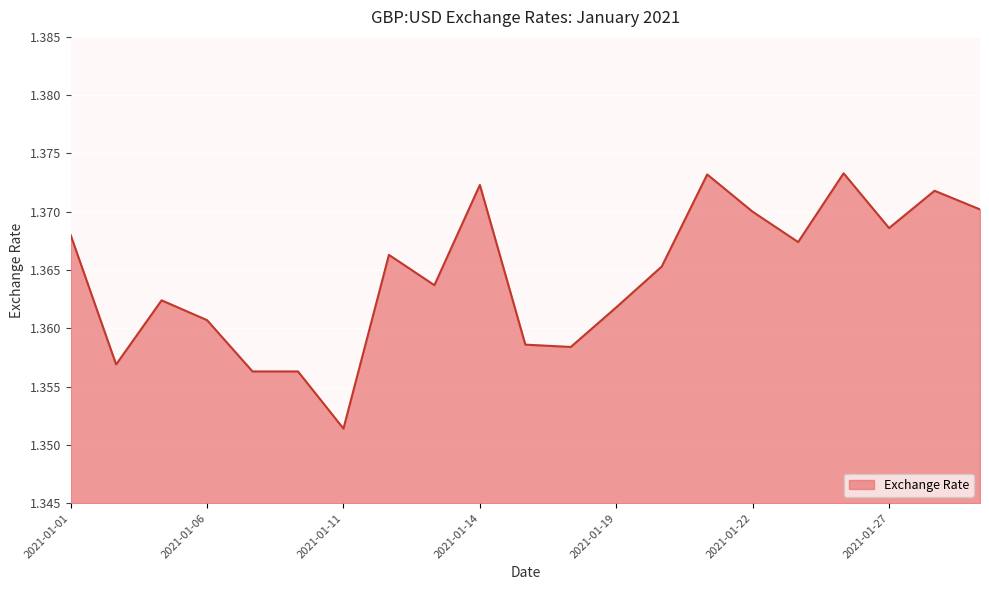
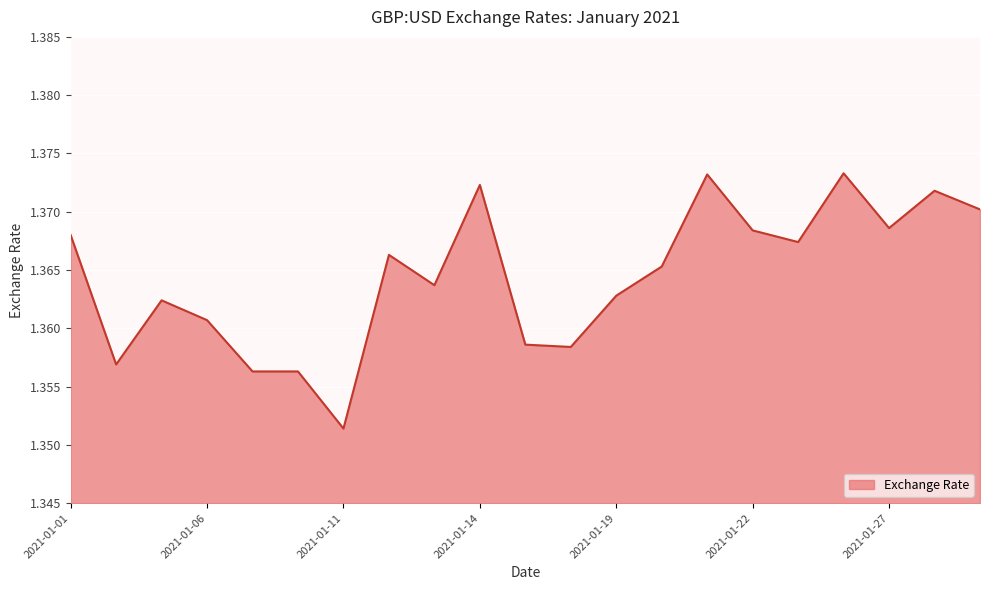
2021-01-19: 1.3618 -> 1.3628
2021-01-22: 1.3700 -> 1.3684
